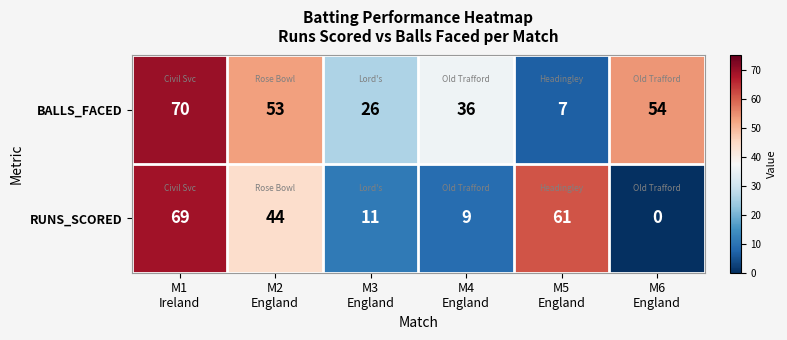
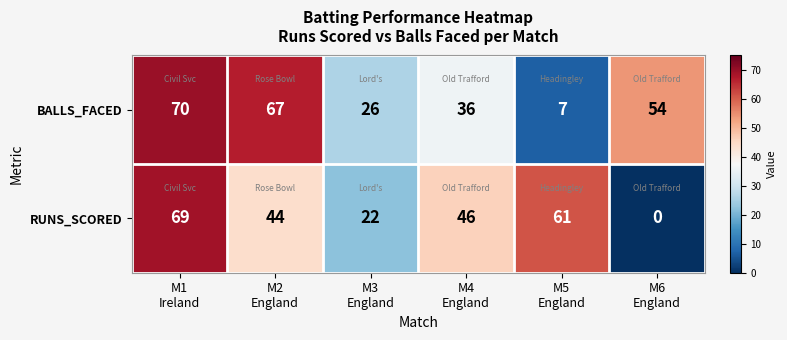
BALLS_FACED, M2 England: 53 -> 67
RUNS_SCORED, M3 England: 11 -> 22
RUNS_SCORED, M4 England: 9 -> 46
